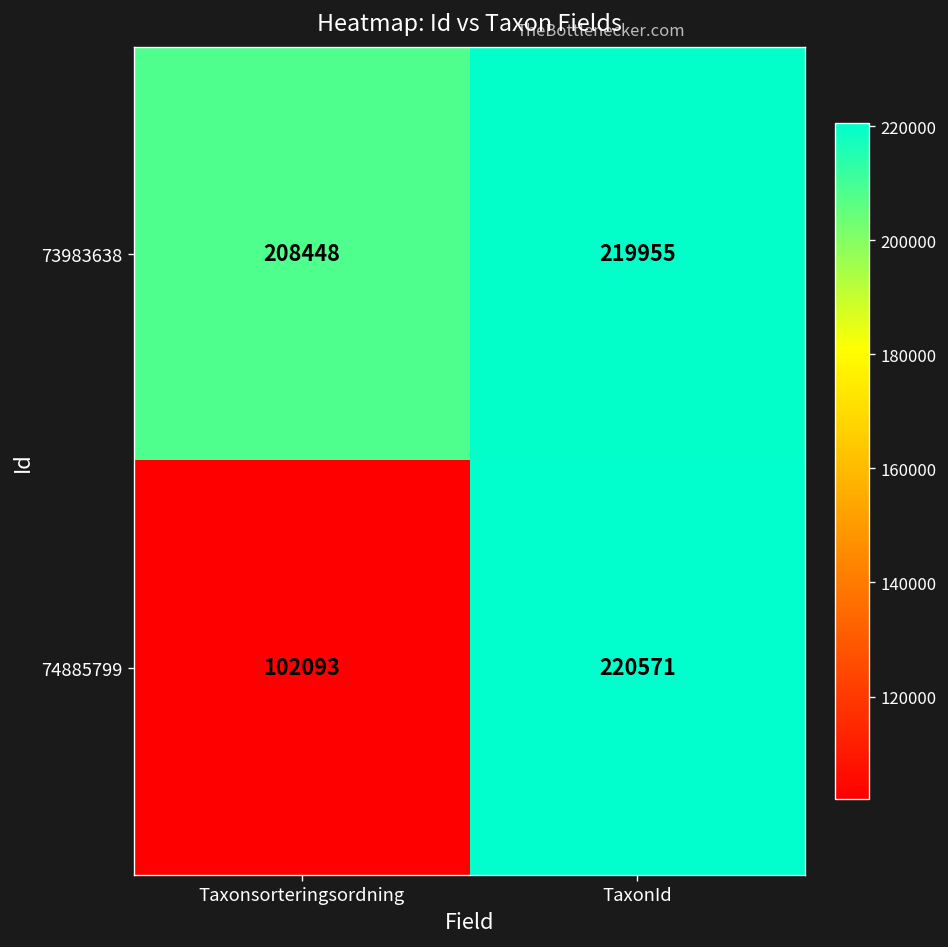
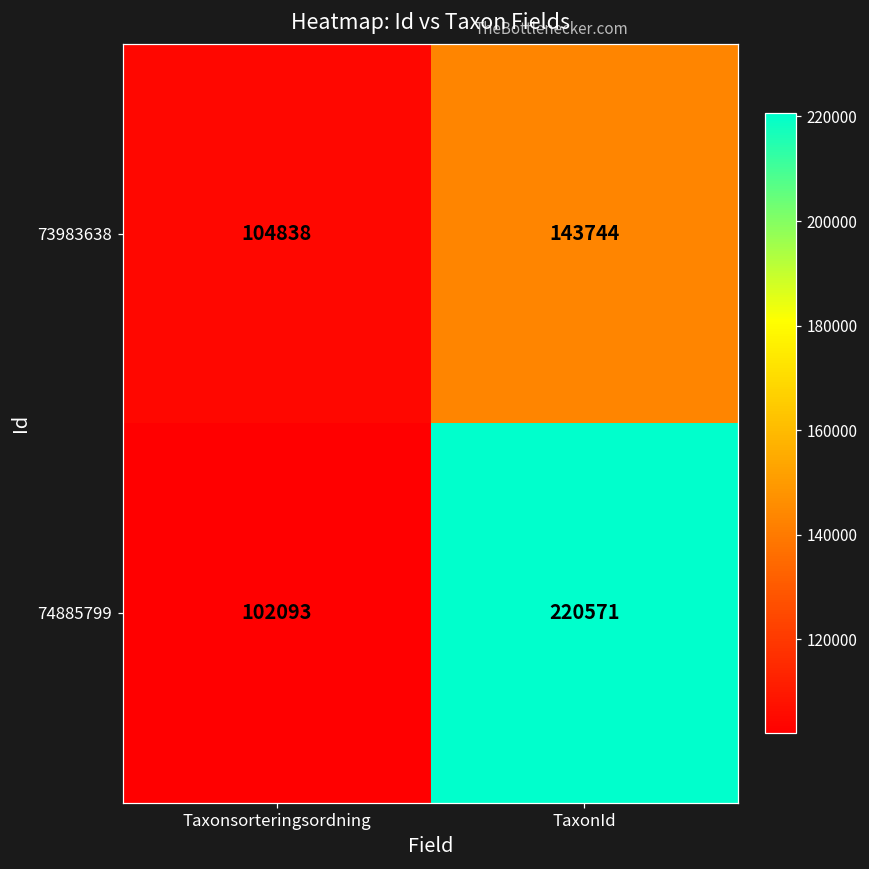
73983638, Taxonsorteringsordning: 208448 -> 104838
73983638, TaxonId: 219955 -> 143744
